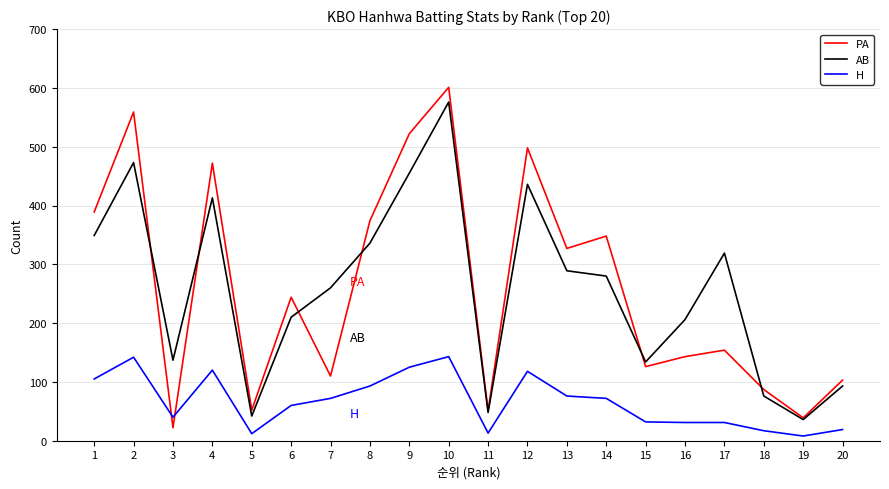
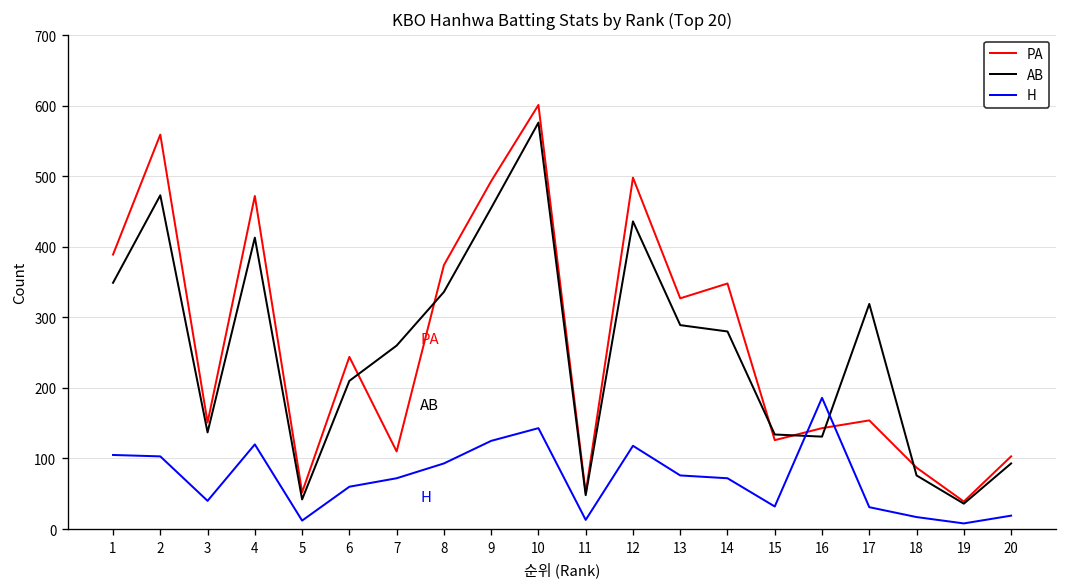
H, 2: 140 -> 100
PA, 3: 20 -> 150
PA, 9: 520 -> 490
AB, 16: 210 -> 130
H, 16: 30 -> 190
